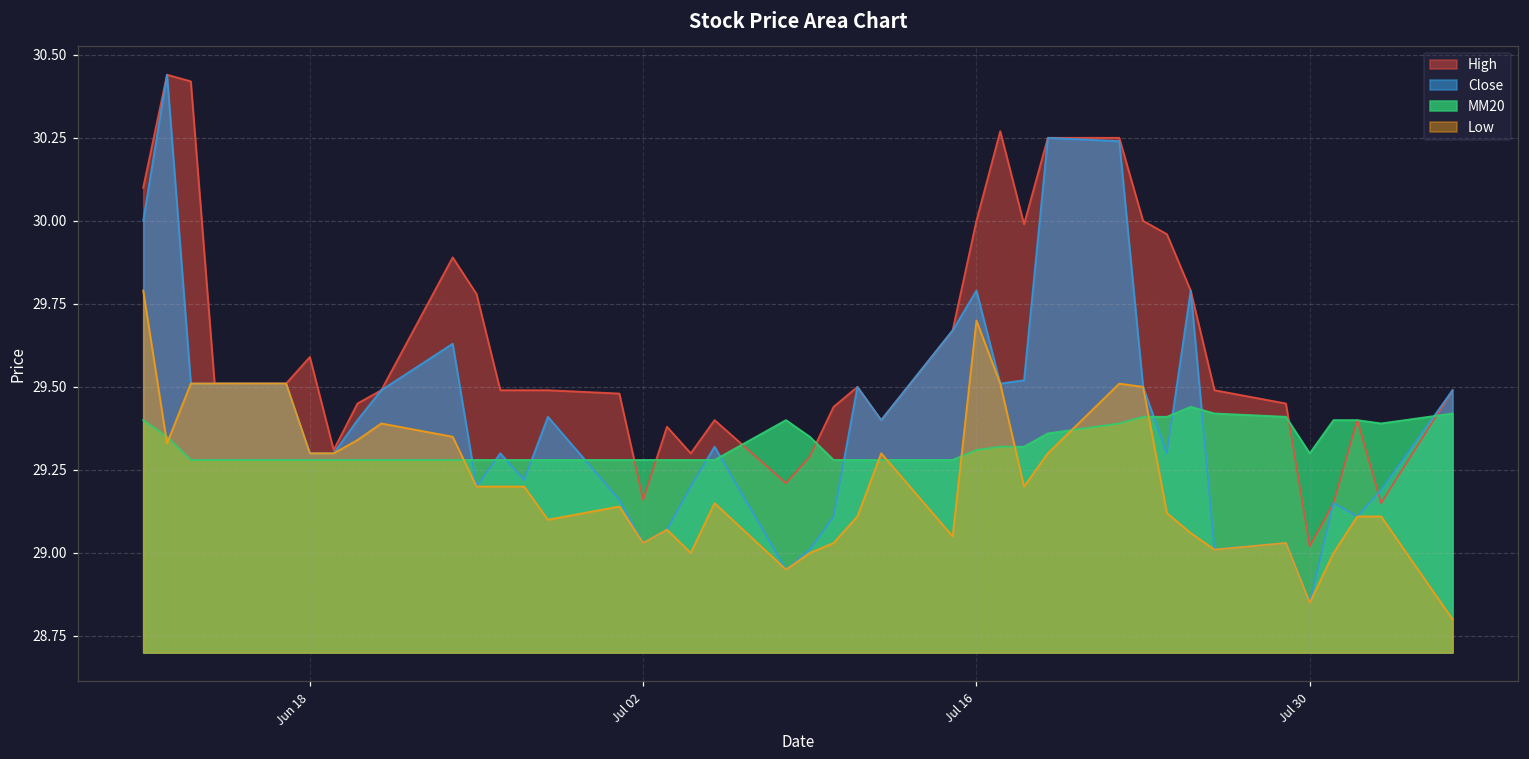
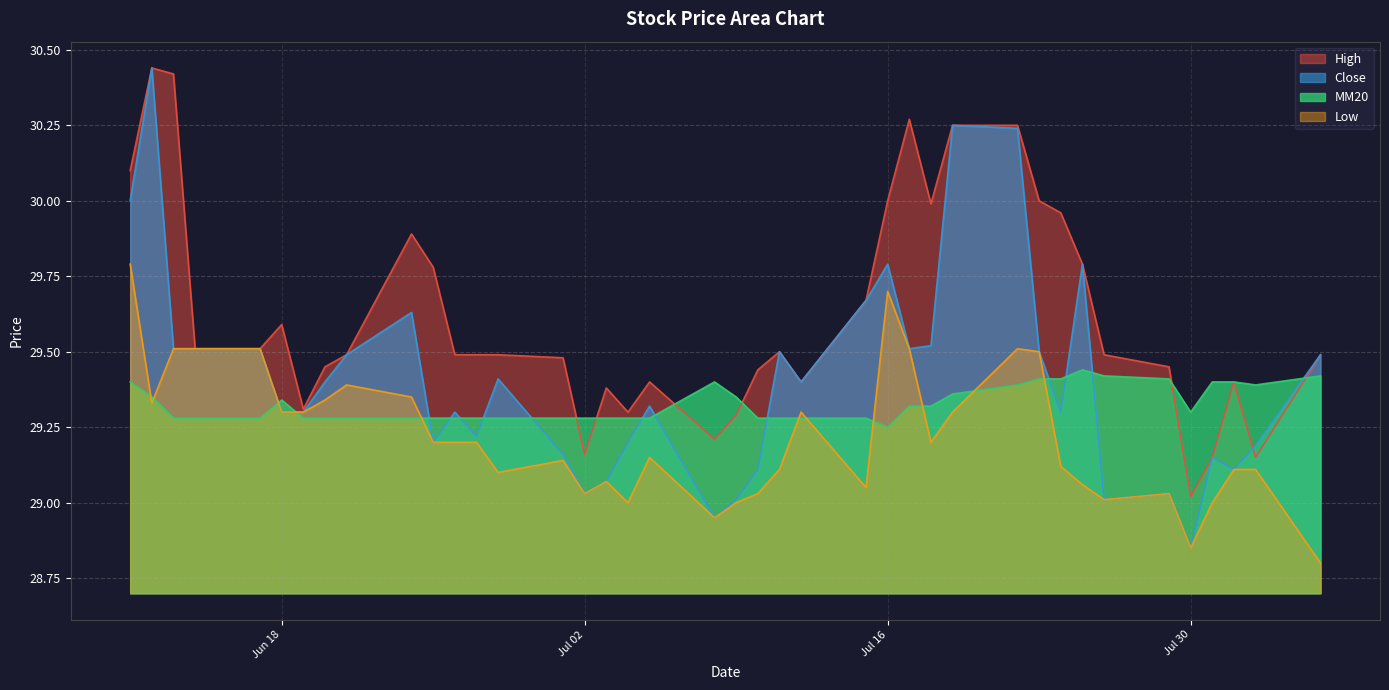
MM20, Jun 18: 29.28 -> 29.34
MM20, Jul 16: 29.31 -> 29.25
